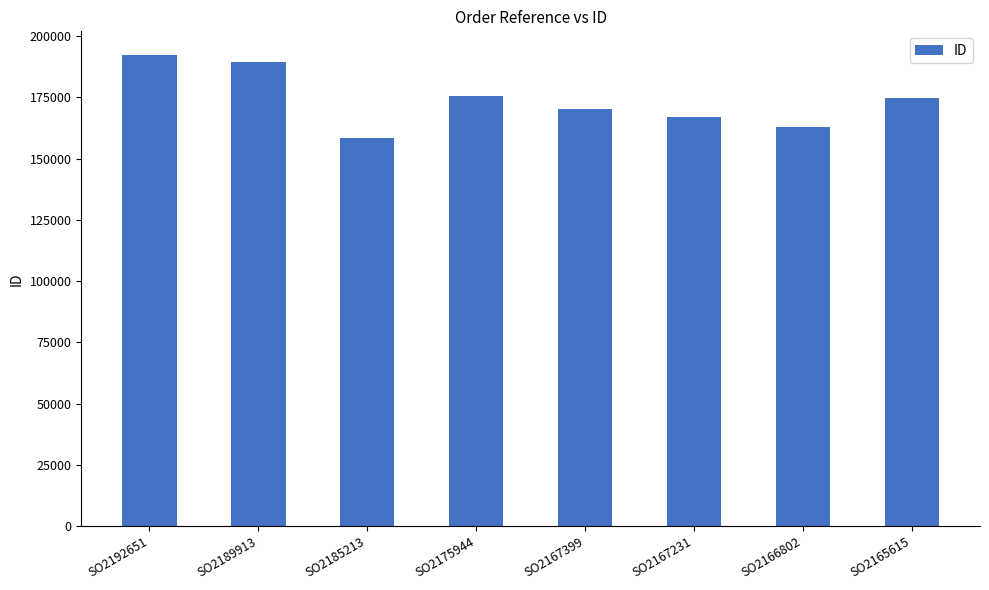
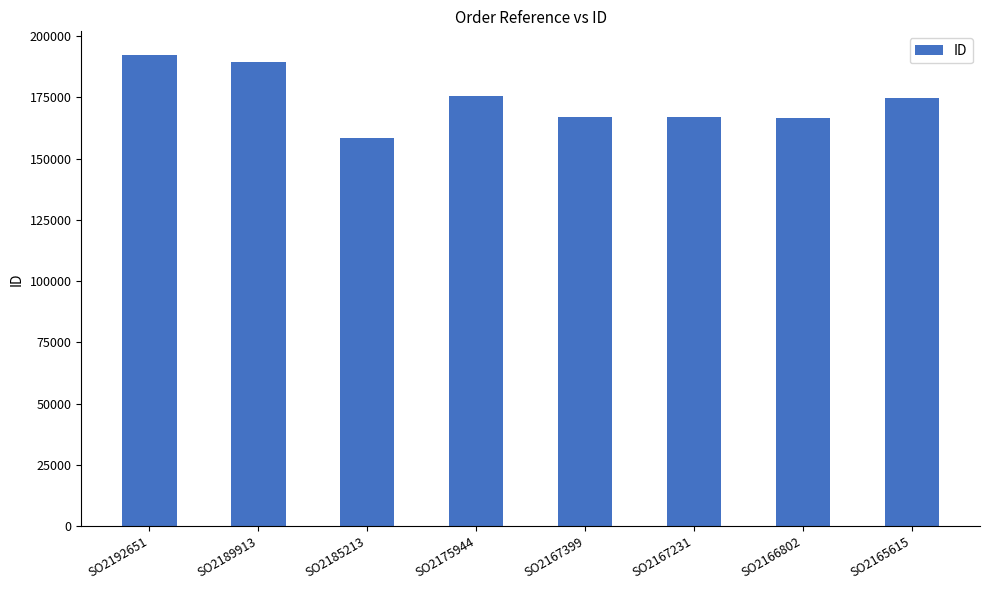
SO2167399: 170000 -> 167000
SO2166802: 163000 -> 166000
